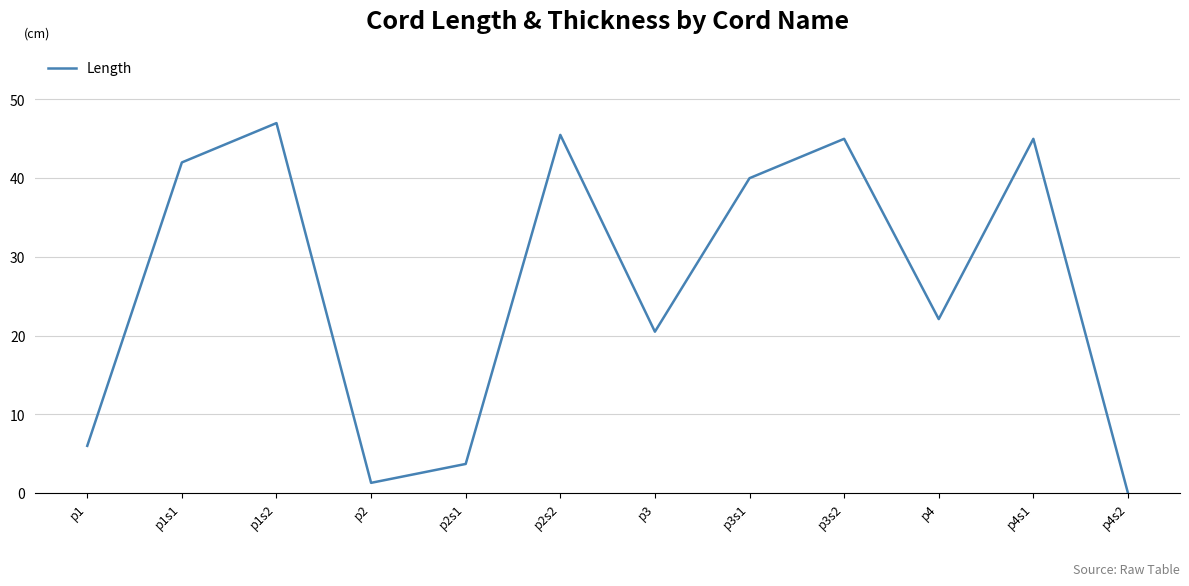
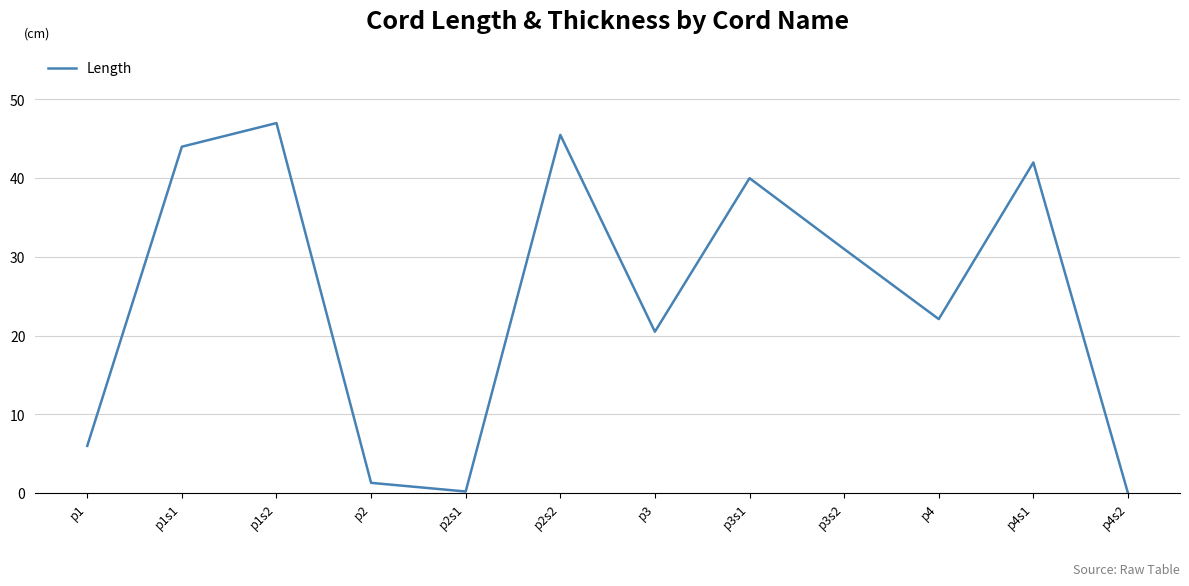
p1s1: 42 -> 44
p2s1: 4 -> 0
p3s2: 45 -> 31
p4s1: 45 -> 42
